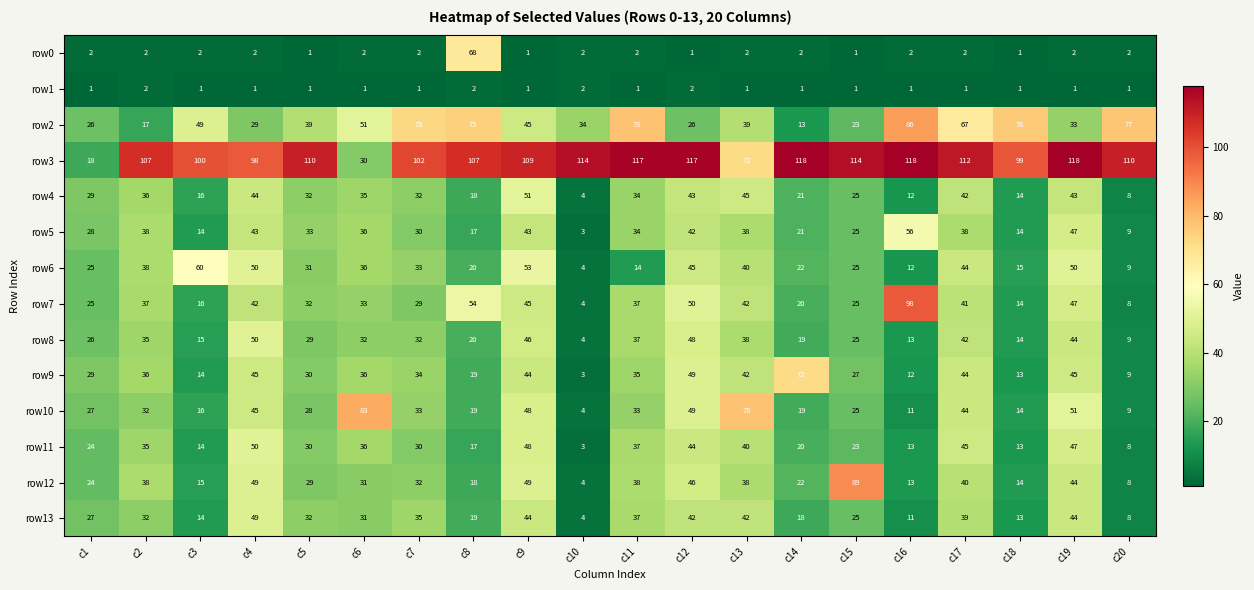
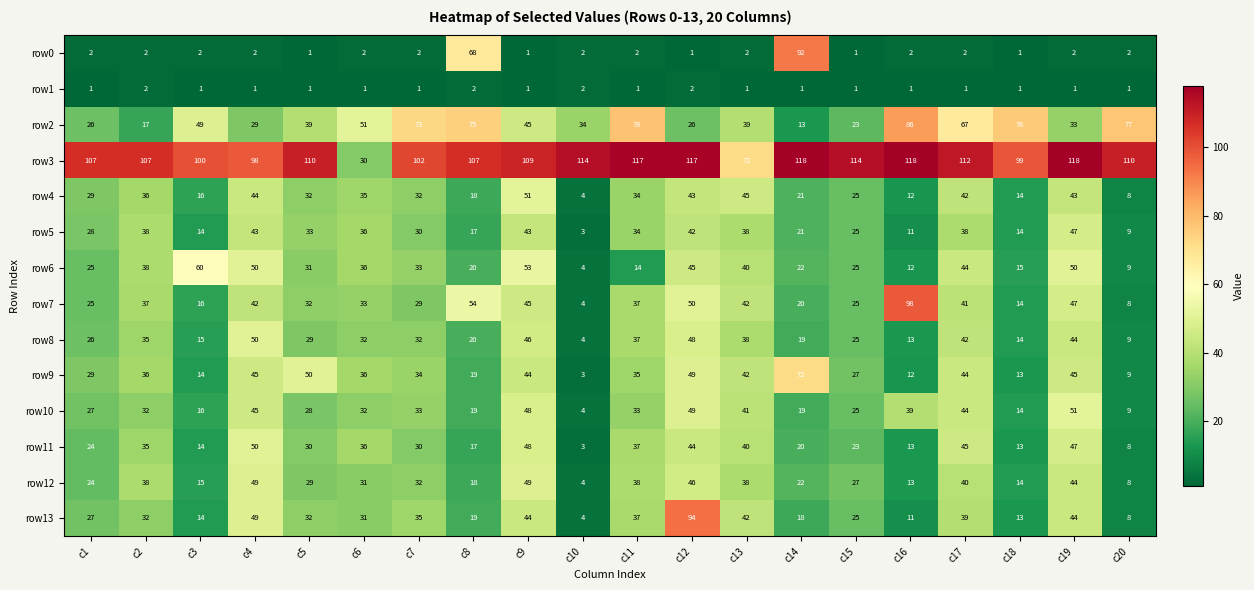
row0, c14: 2 -> 92
row3, c1: 18 -> 107
row5, c16: 56 -> 11
row9, c5: 30 -> 50
row10, c6: 83 -> 32
row10, c13: 78 -> 41
row10, c16: 11 -> 39
row12, c15: 89 -> 27
row13, c12: 42 -> 94
